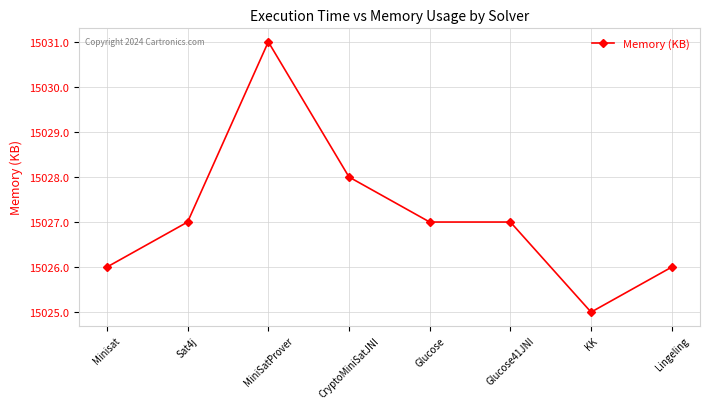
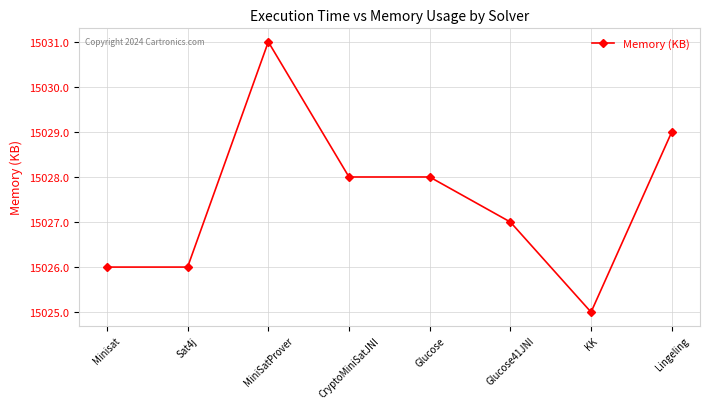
Sat4j: 15027 -> 15026
Glucose: 15027 -> 15028
Lingeling: 15026 -> 15029
